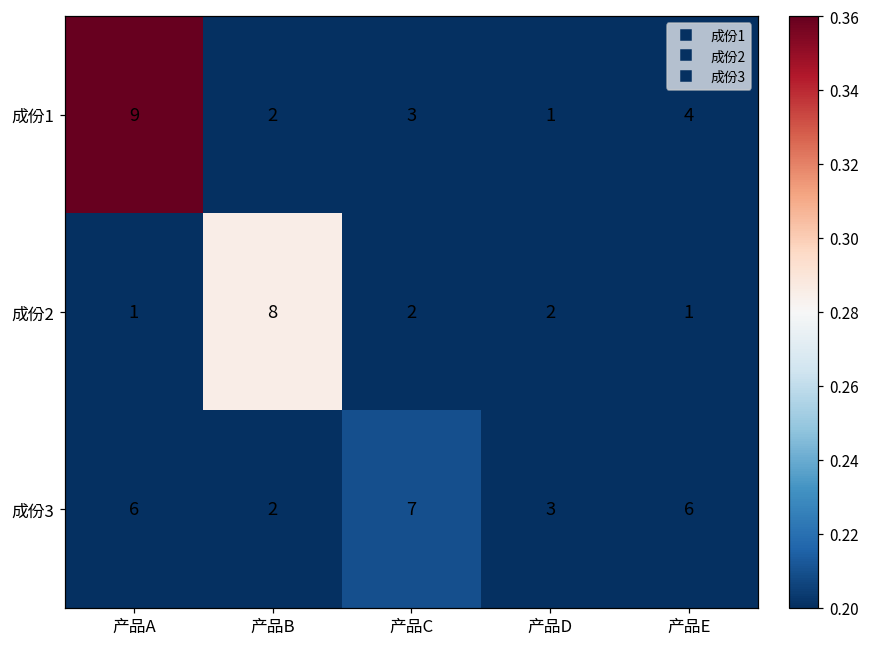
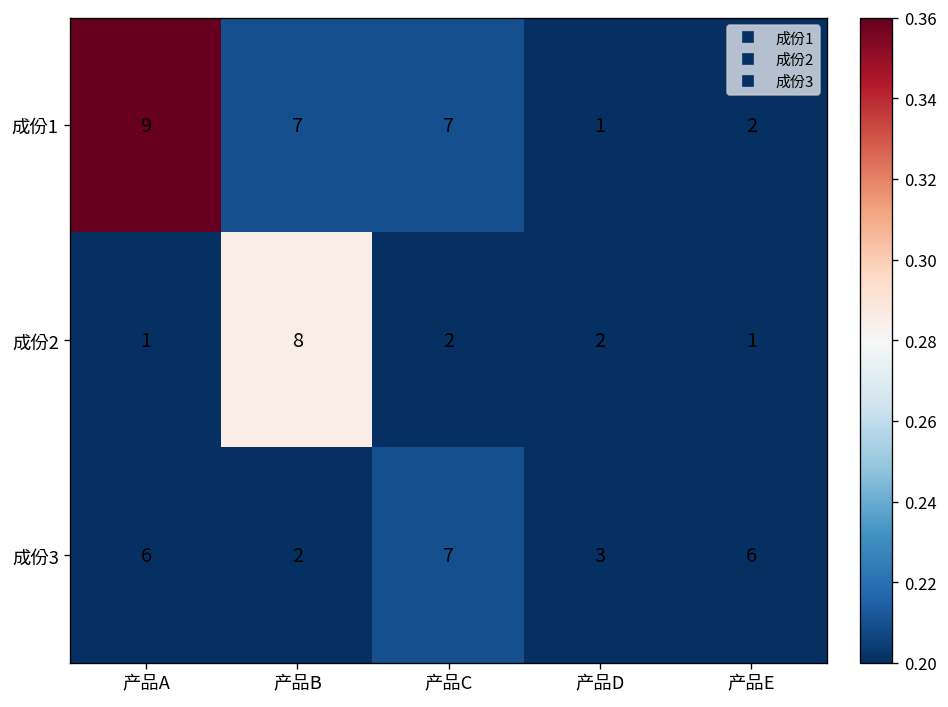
成份1, 产品B: 2 -> 7
成份1, 产品C: 3 -> 7
成份1, 产品E: 4 -> 2
